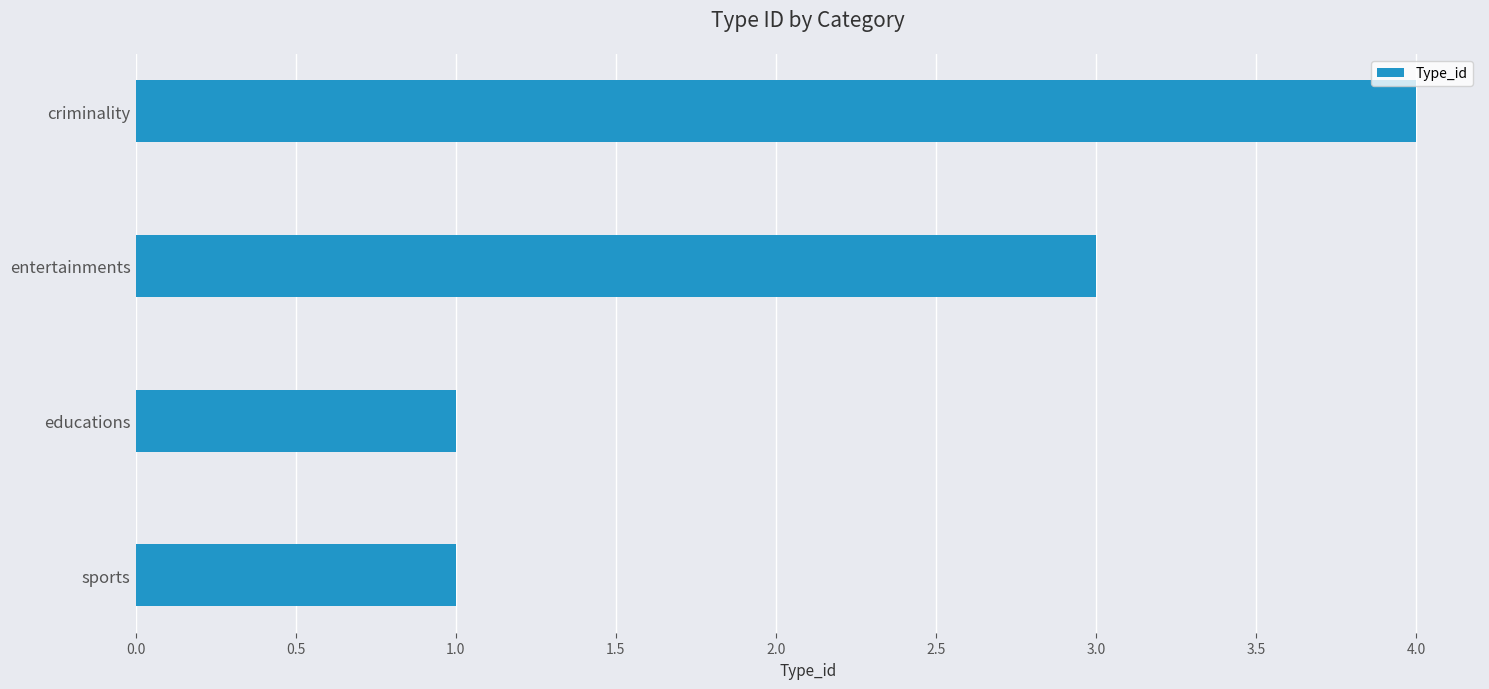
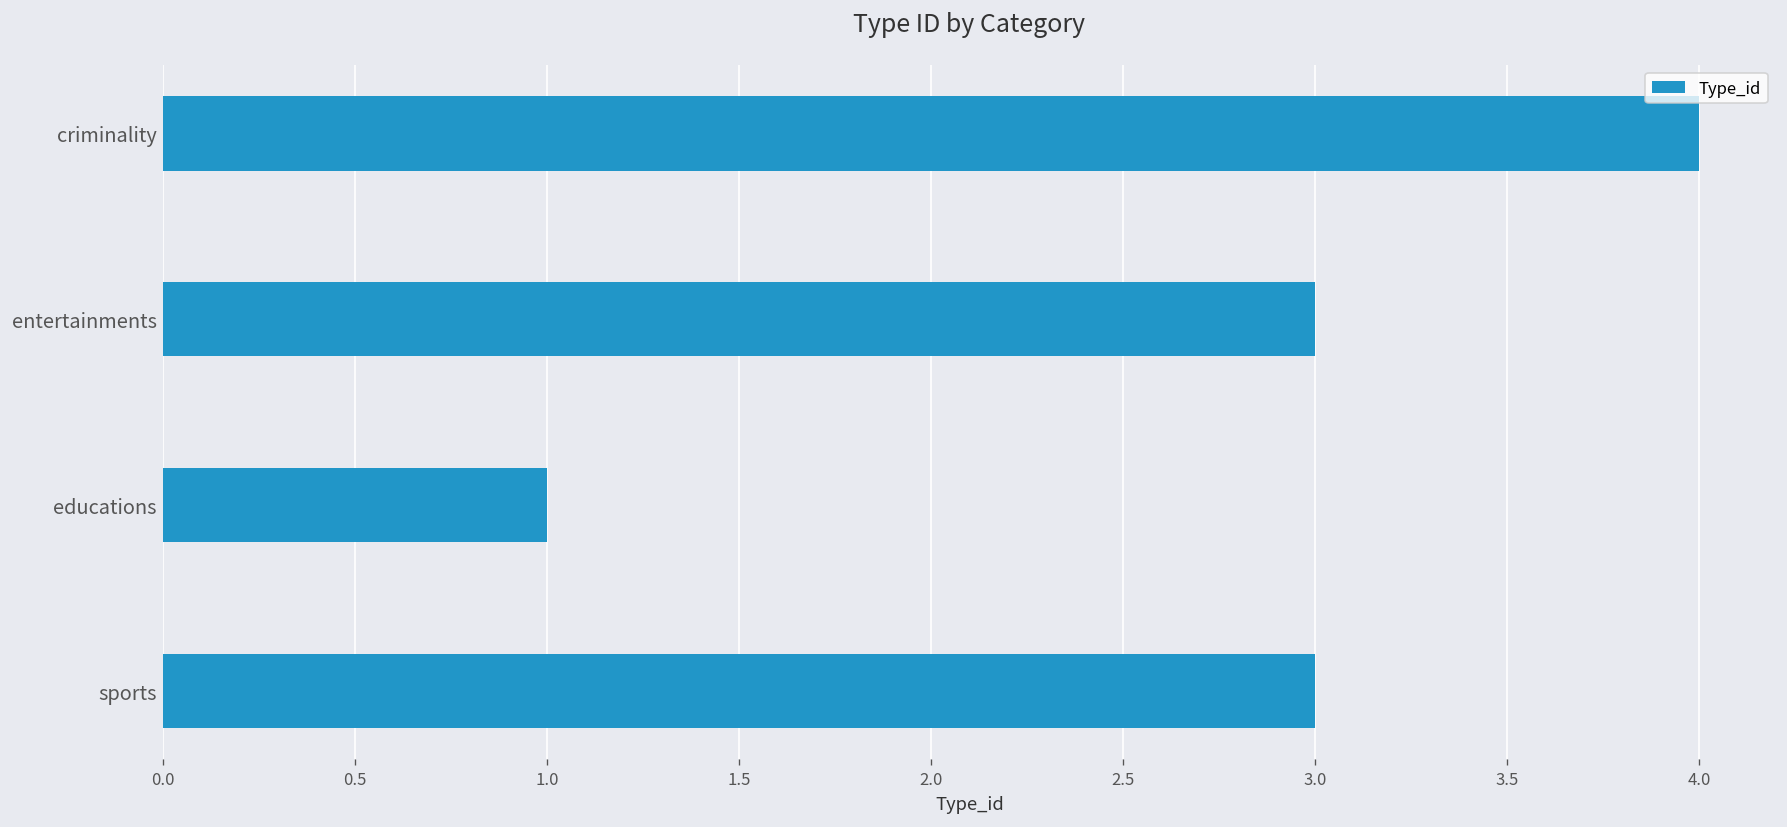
sports: 1 -> 3
